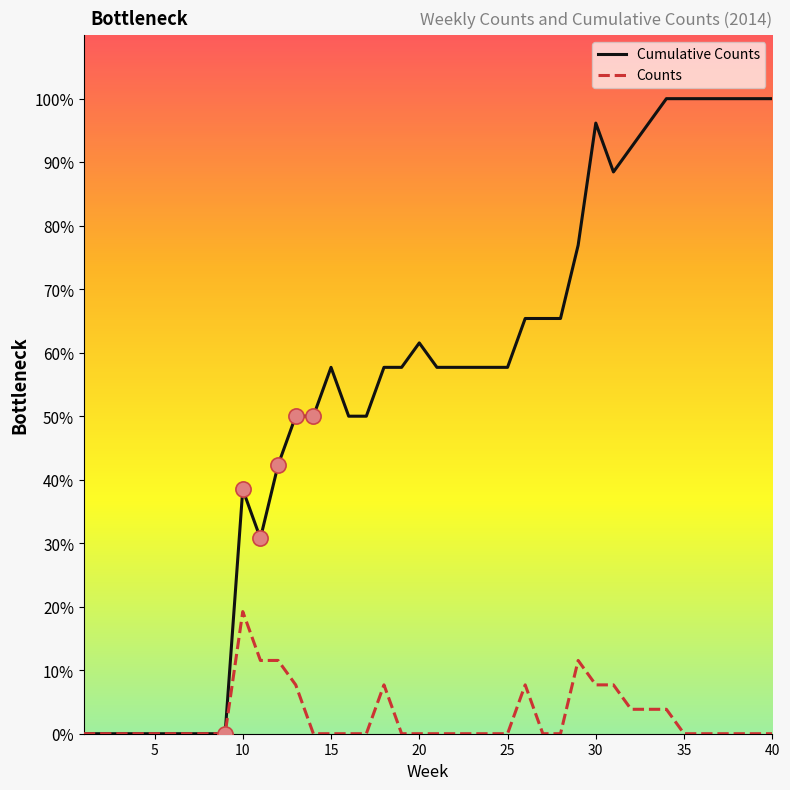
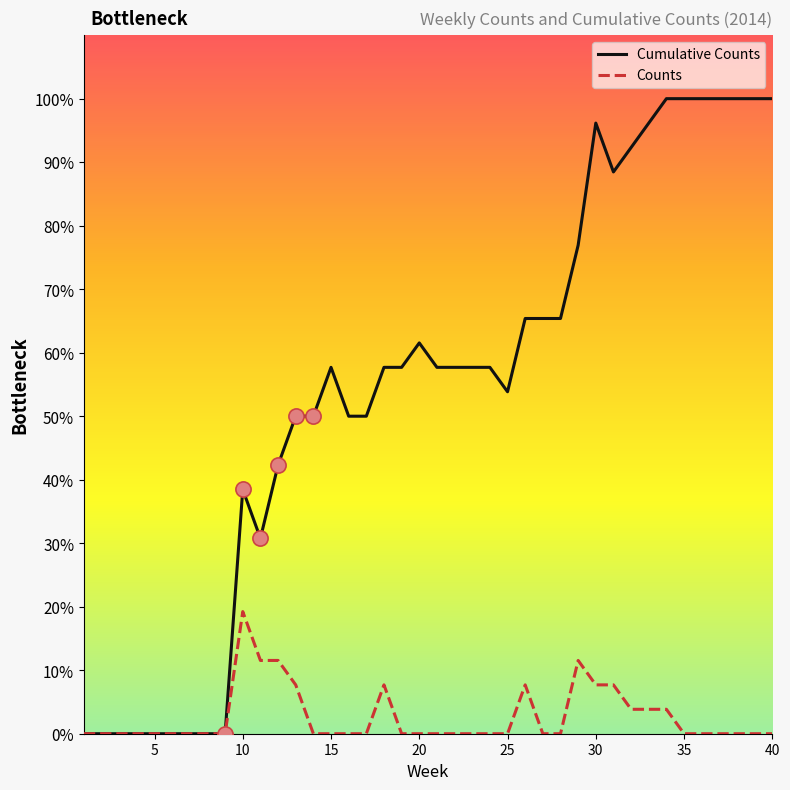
Cumulative Counts, 25: 58% -> 54%
